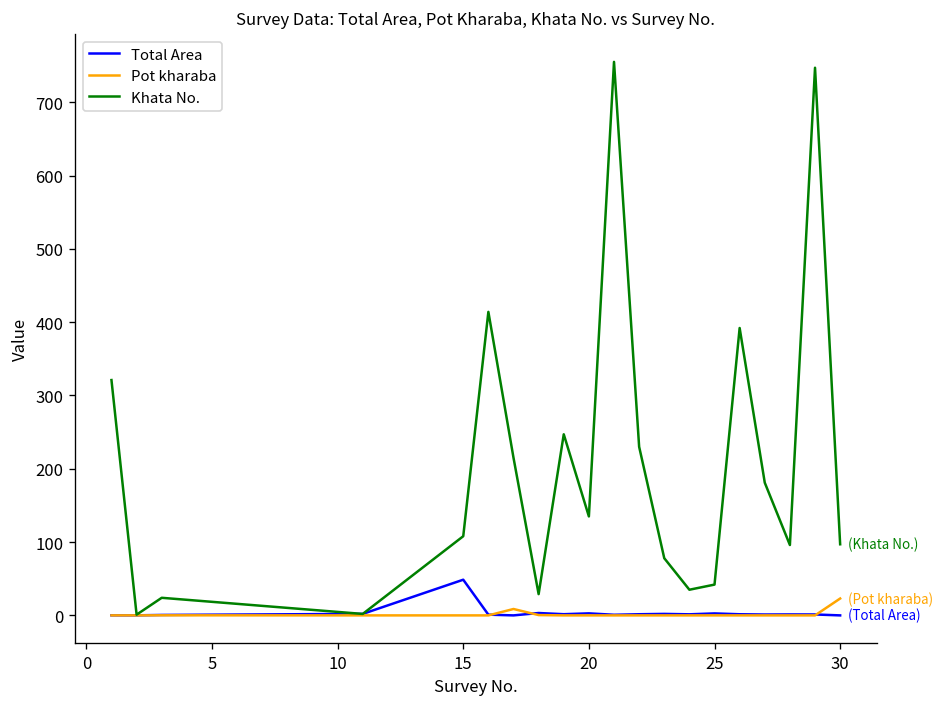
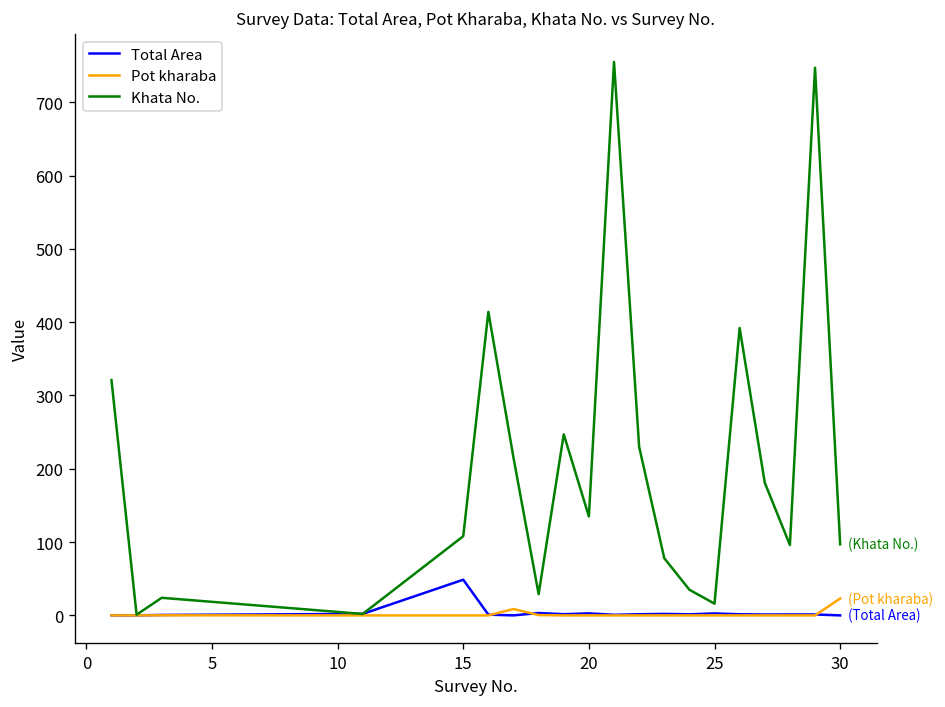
Khata No., 25: 40 -> 20
